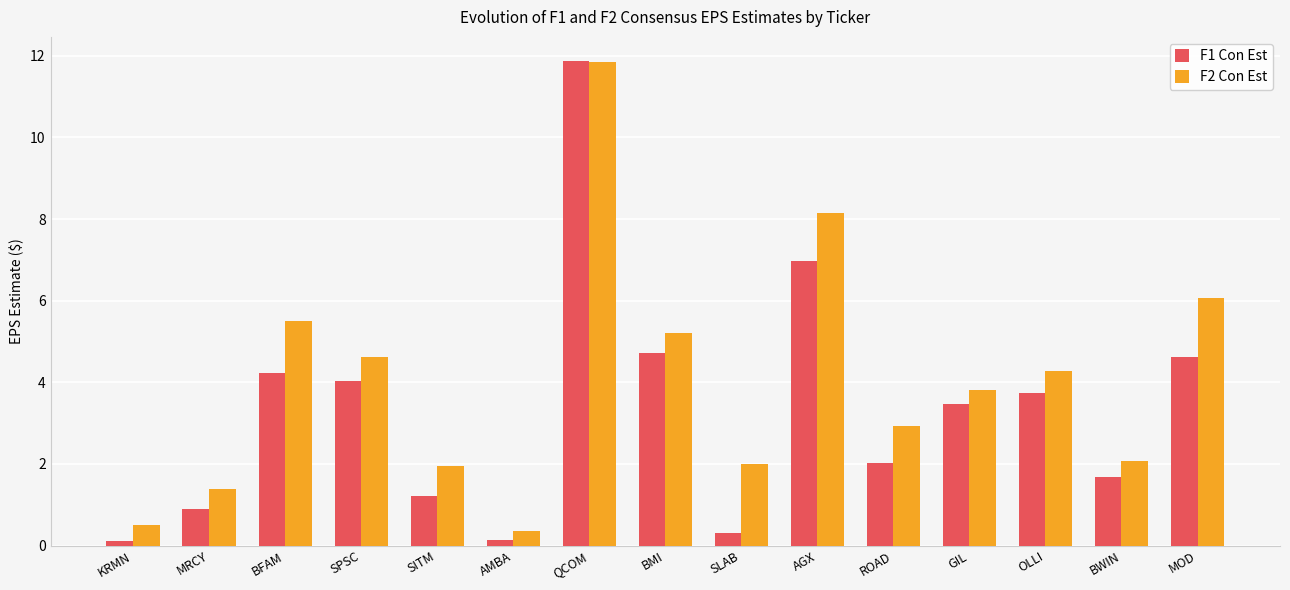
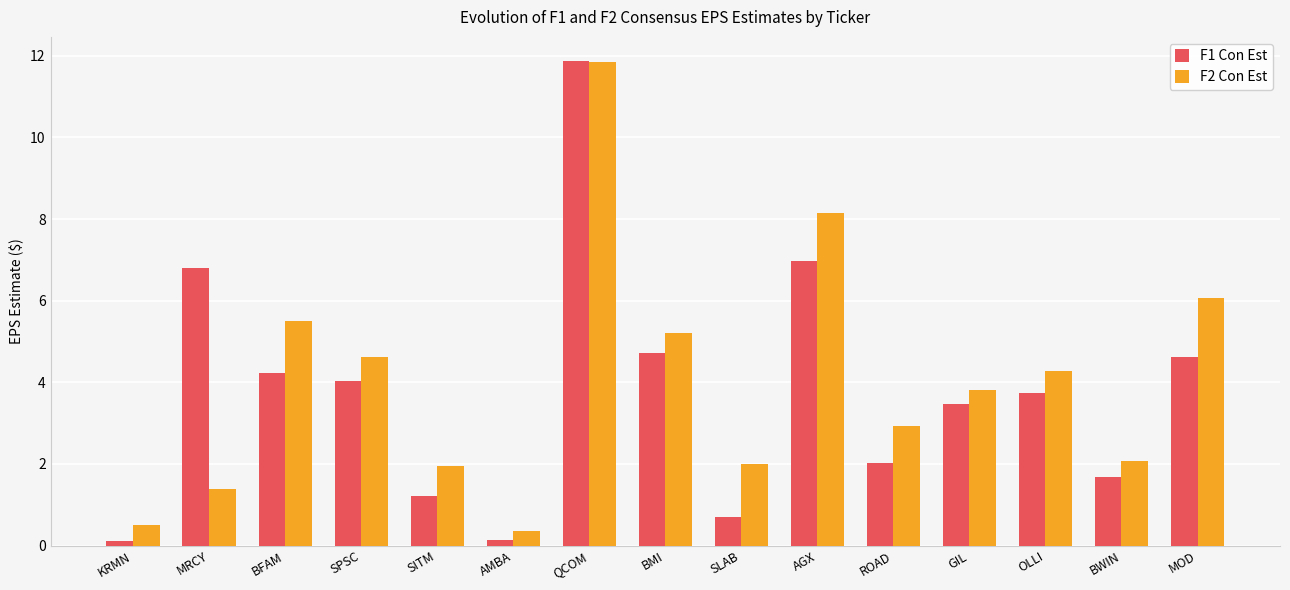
F1 Con Est, MRCY: 0.9 -> 6.8
F1 Con Est, SLAB: 0.3 -> 0.7
